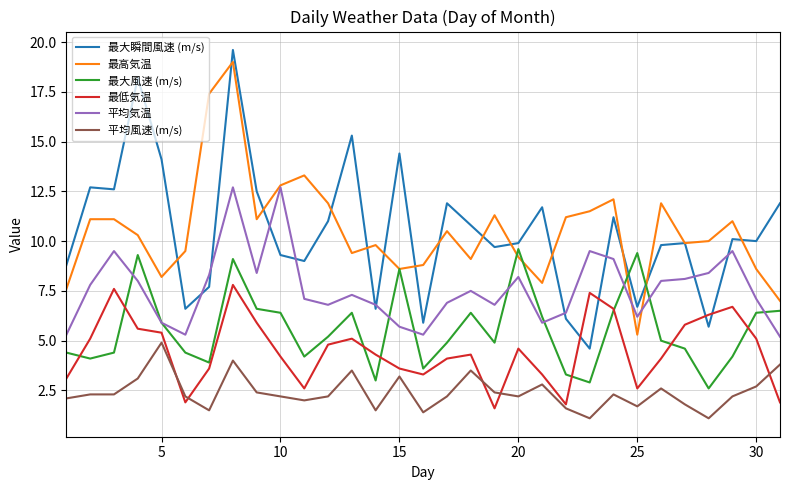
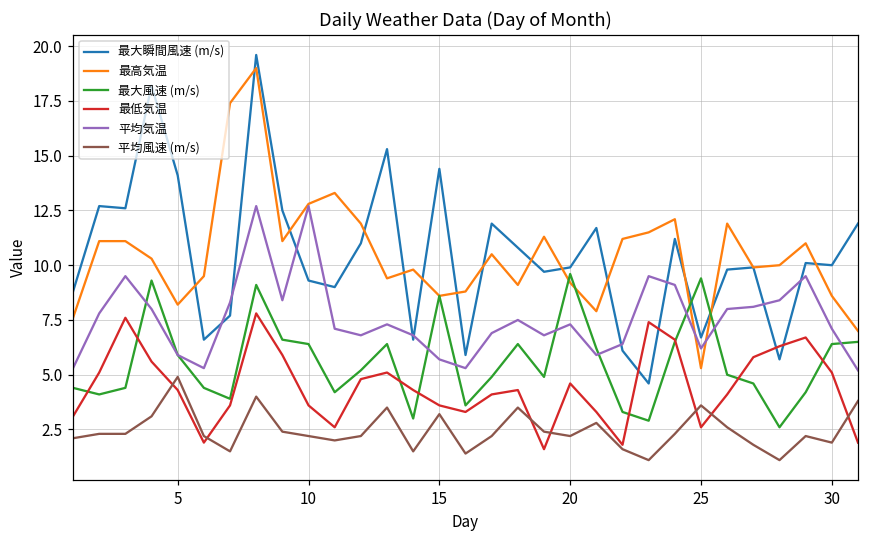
最低気温, 5: 5.4 -> 4.3
最低気温, 10: 4.2 -> 3.6
平均気温, 20: 8.2 -> 7.3
平均風速 (m/s), 25: 1.7 -> 3.6
平均風速 (m/s), 30: 2.7 -> 1.9
